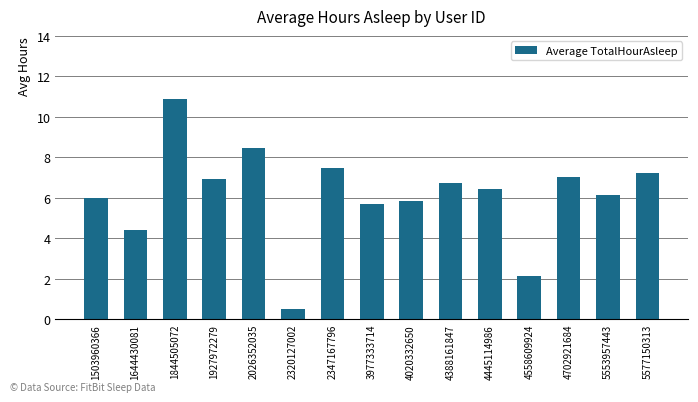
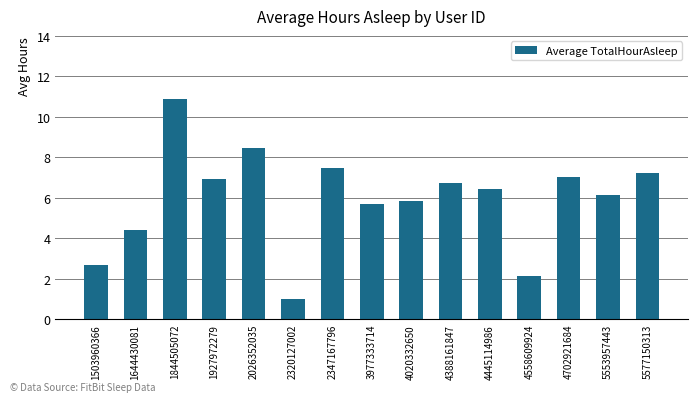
1503960366: 6.0 -> 2.7
2320127002: 0.5 -> 1.0
